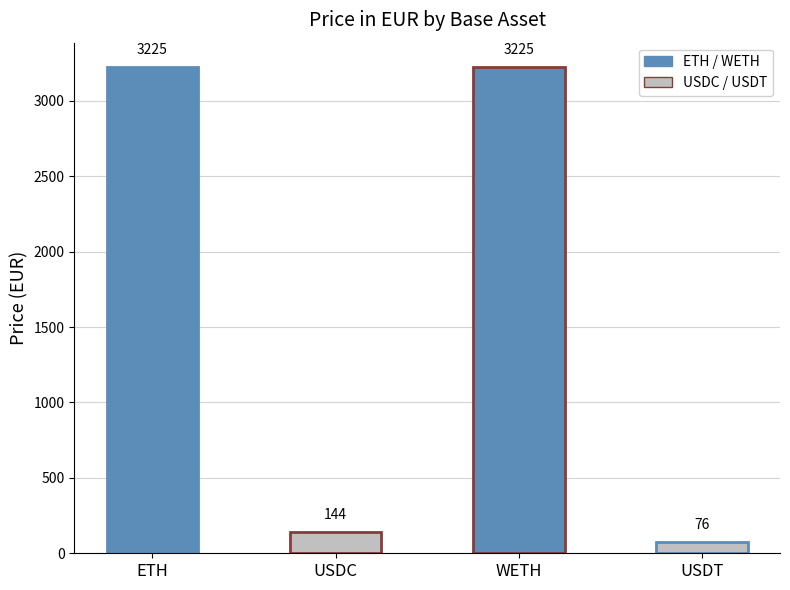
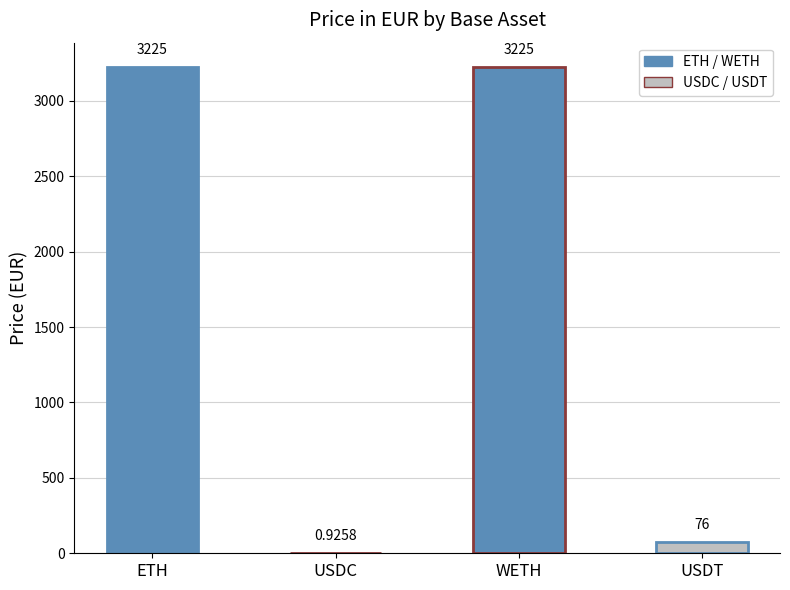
USDC: 144 -> 0.9258
